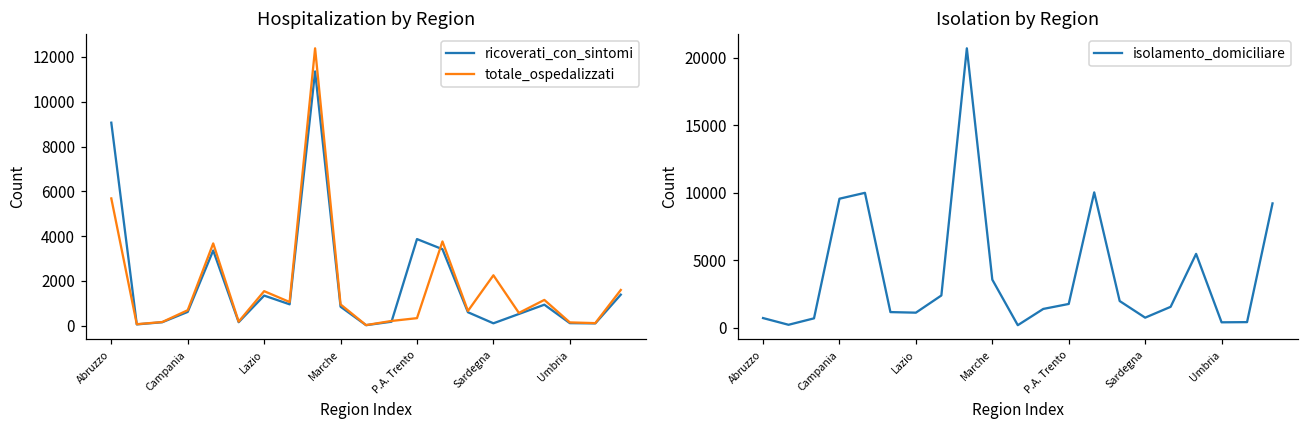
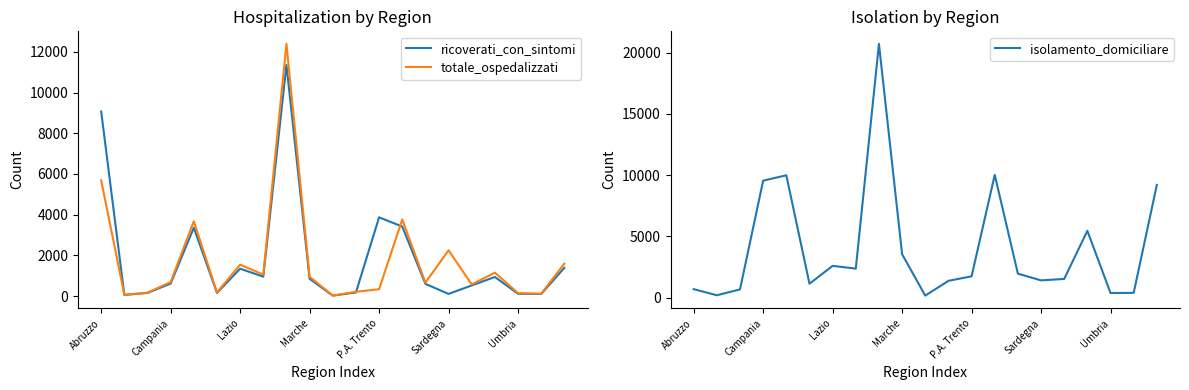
Isolation by Region, Lazio: 1100 -> 2600
Isolation by Region, Sardegna: 700 -> 1400
